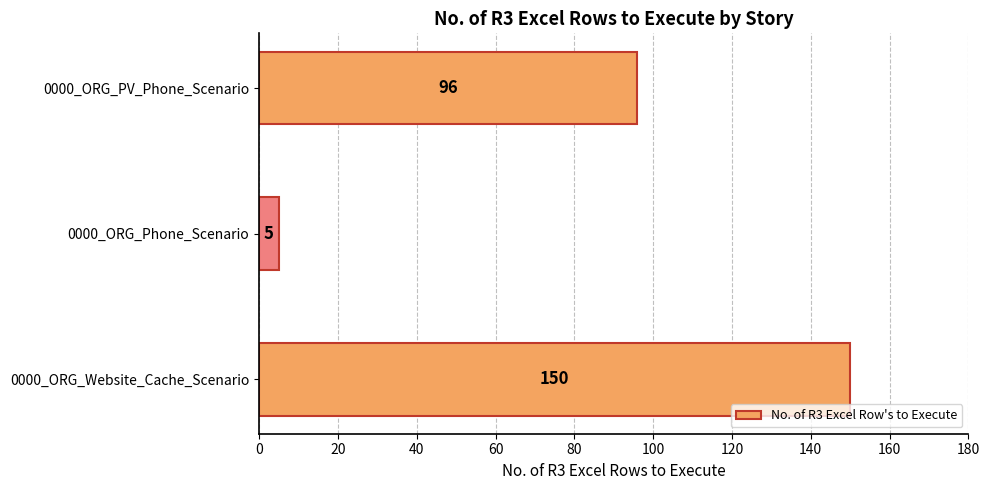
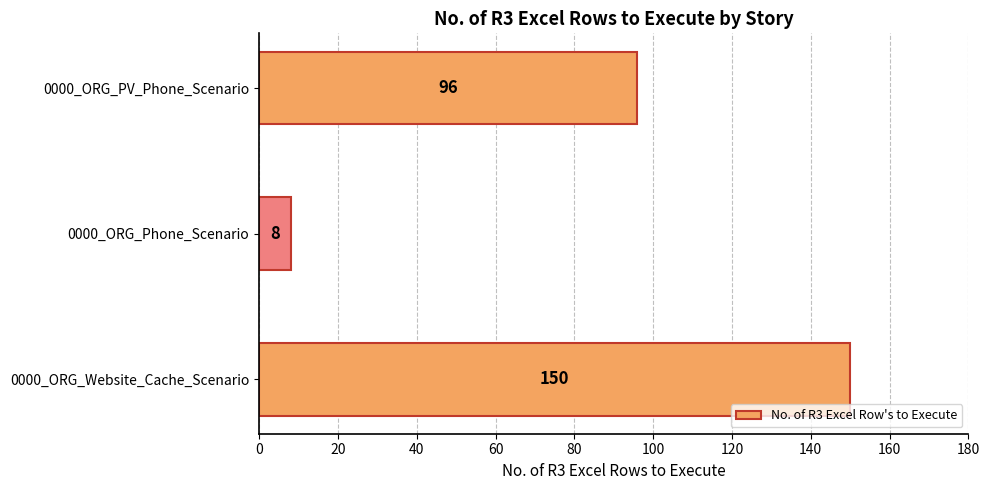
0000_ORG_Phone_Scenario: 5 -> 8
